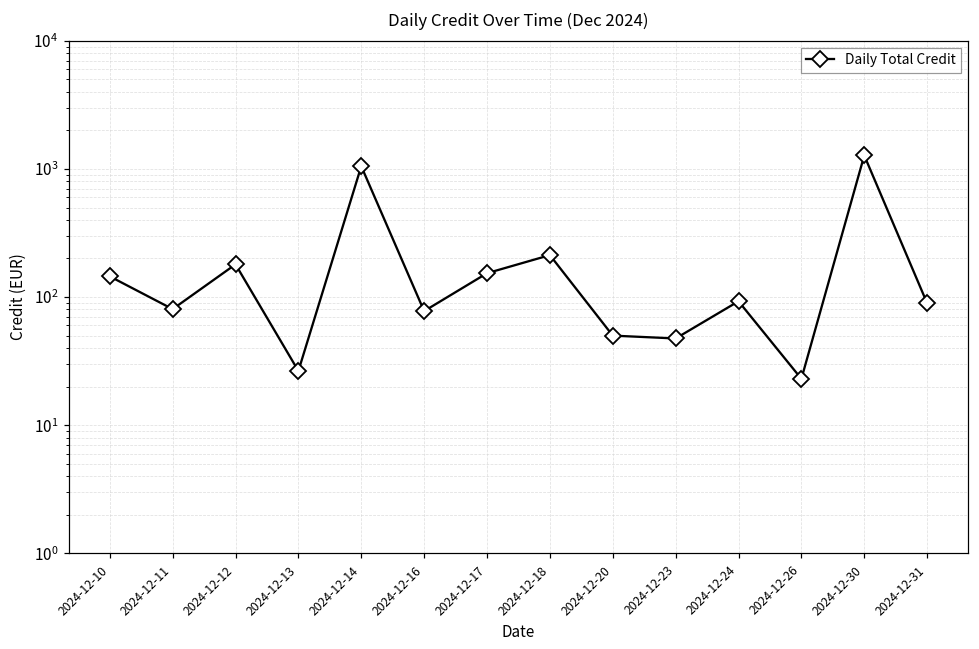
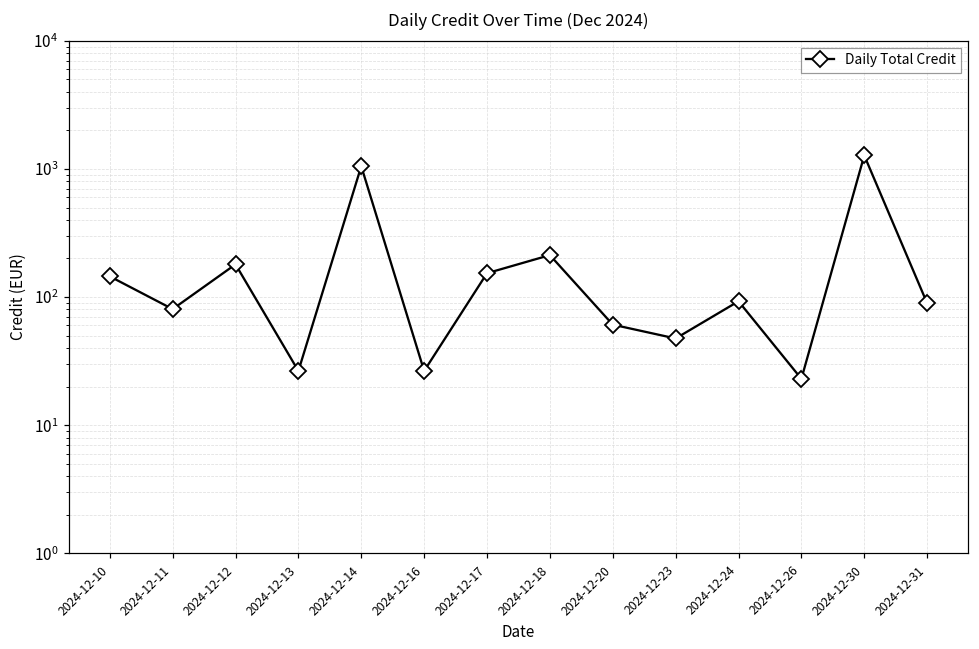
2024-12-16: 80 -> 27
2024-12-20: 50 -> 60
